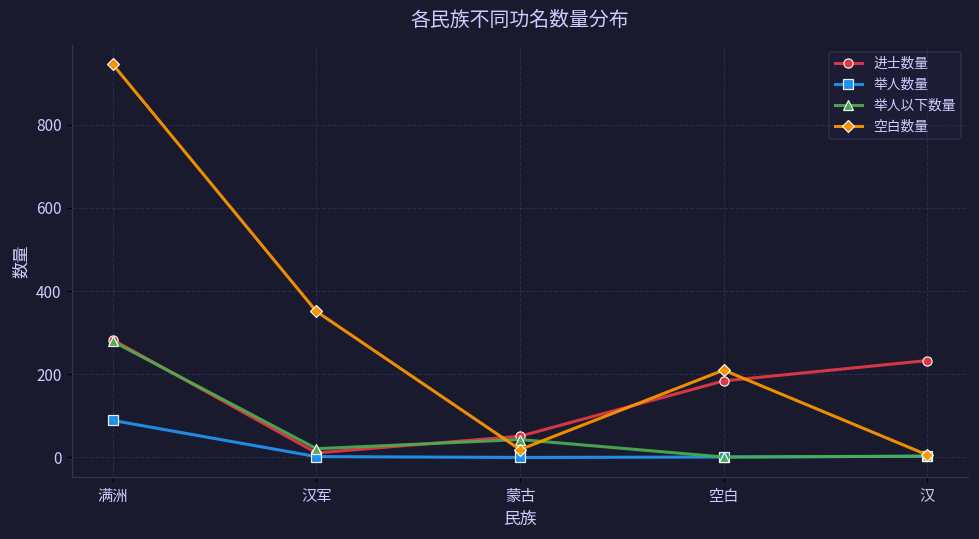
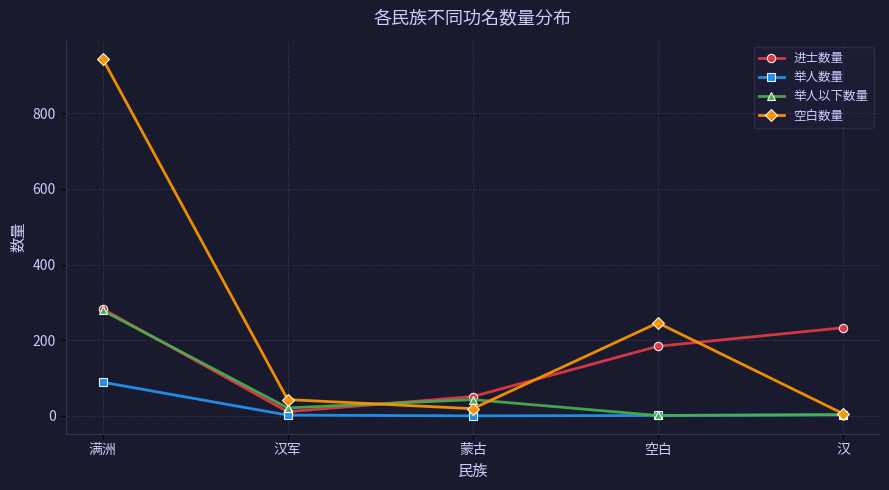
空白数量, 汉军: 350 -> 40
空白数量, 空白: 210 -> 250
